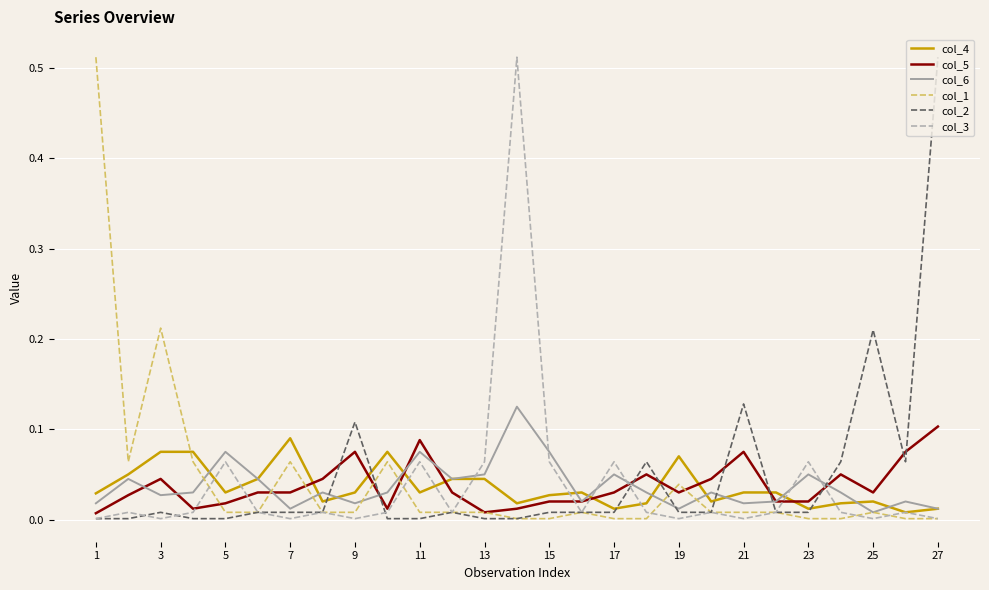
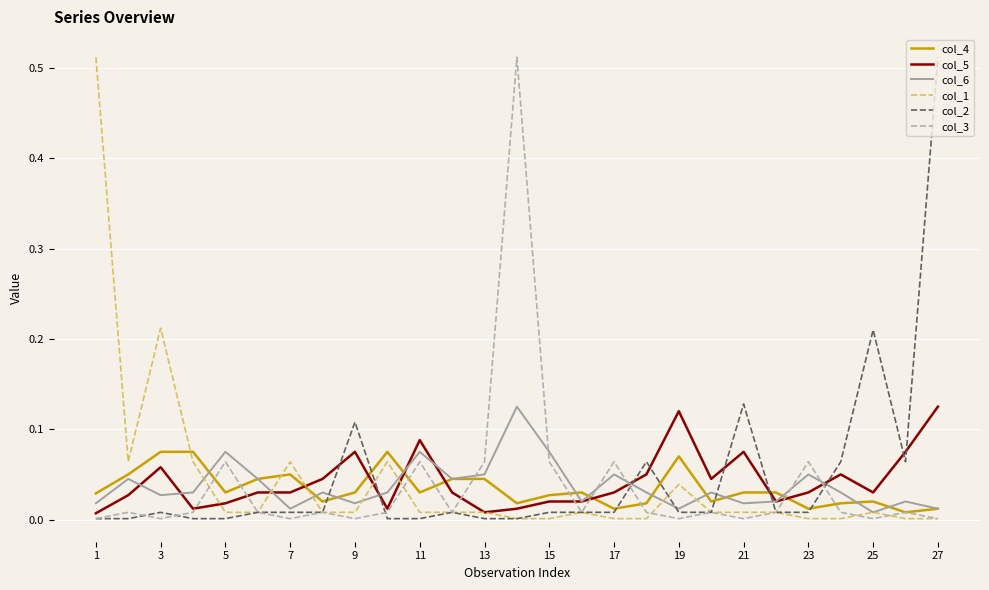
col_5, 3: 0.05 -> 0.06
col_4, 7: 0.09 -> 0.05
col_5, 19: 0.03 -> 0.12
col_5, 23: 0.02 -> 0.03
col_5, 27: 0.10 -> 0.13
